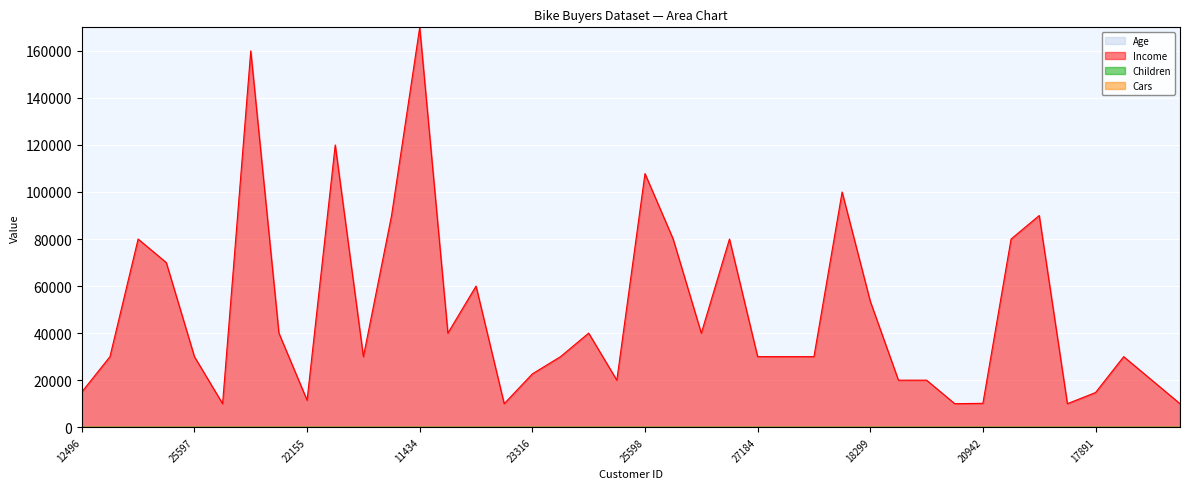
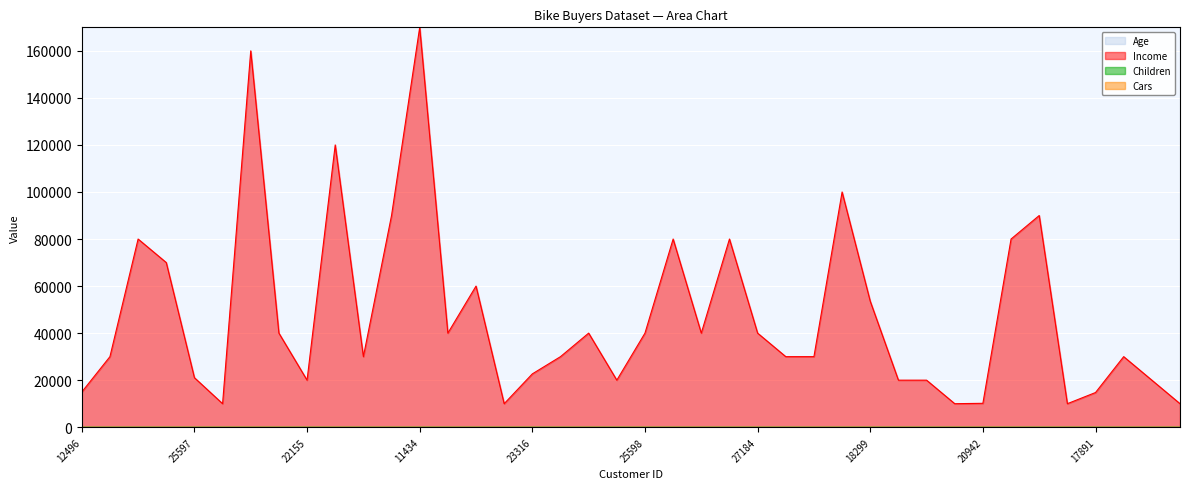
Income, 25597: 30000 -> 21000
Income, 22155: 11000 -> 20000
Income, 25598: 108000 -> 40000
Income, 27184: 30000 -> 40000
